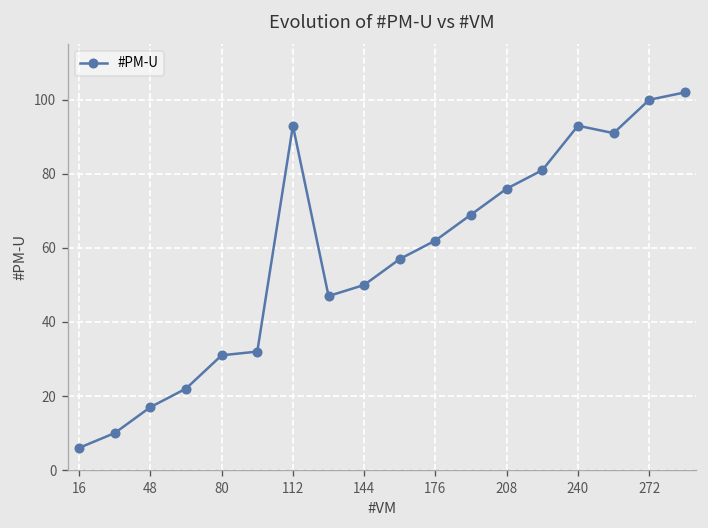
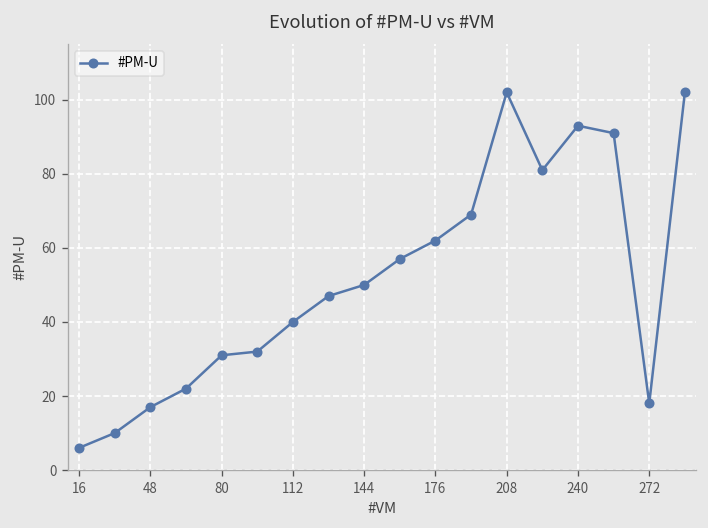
112: 93 -> 40
208: 76 -> 102
272: 100 -> 18
